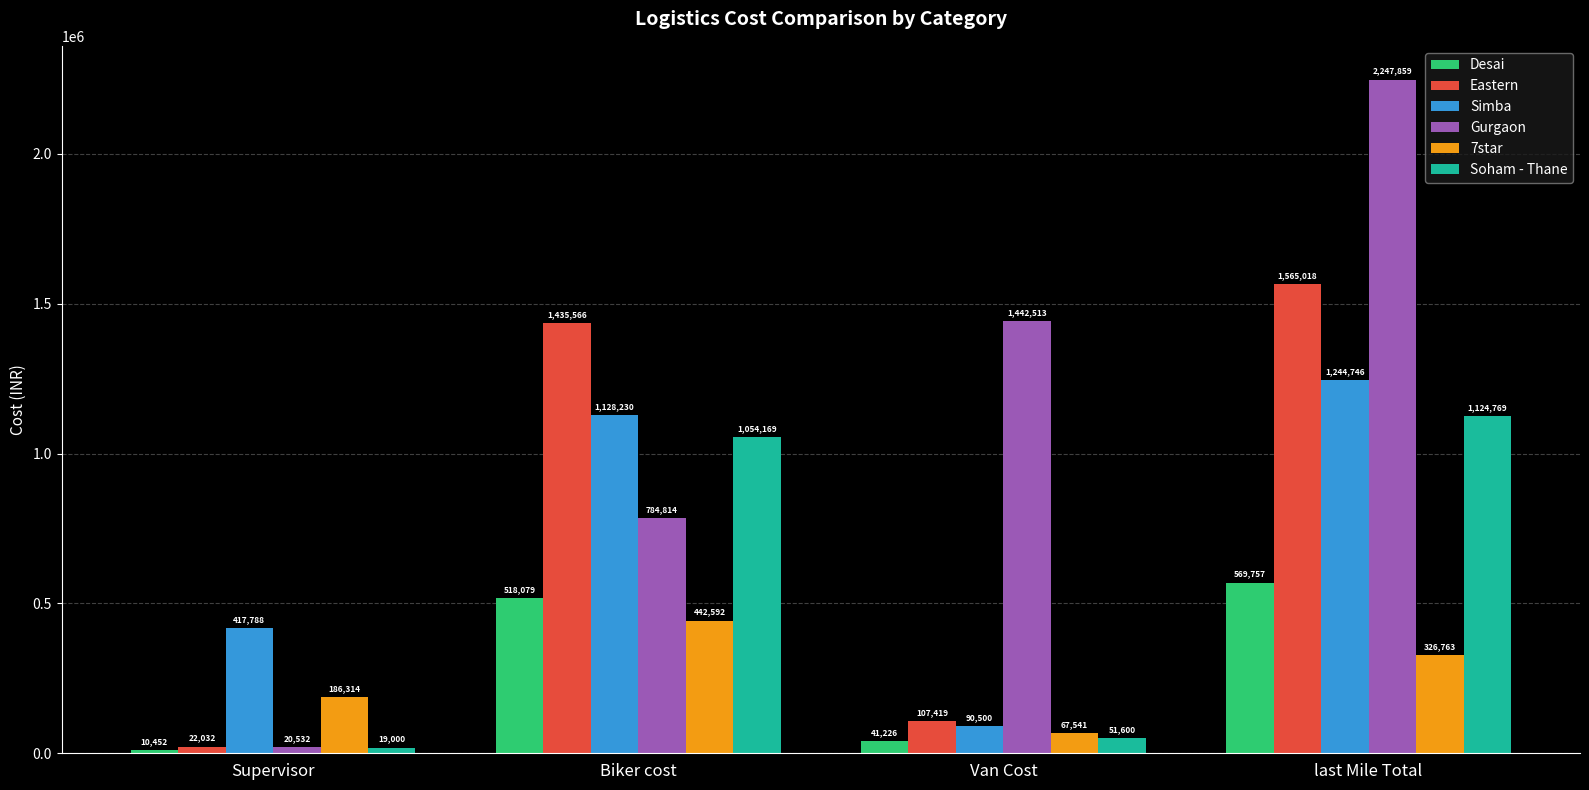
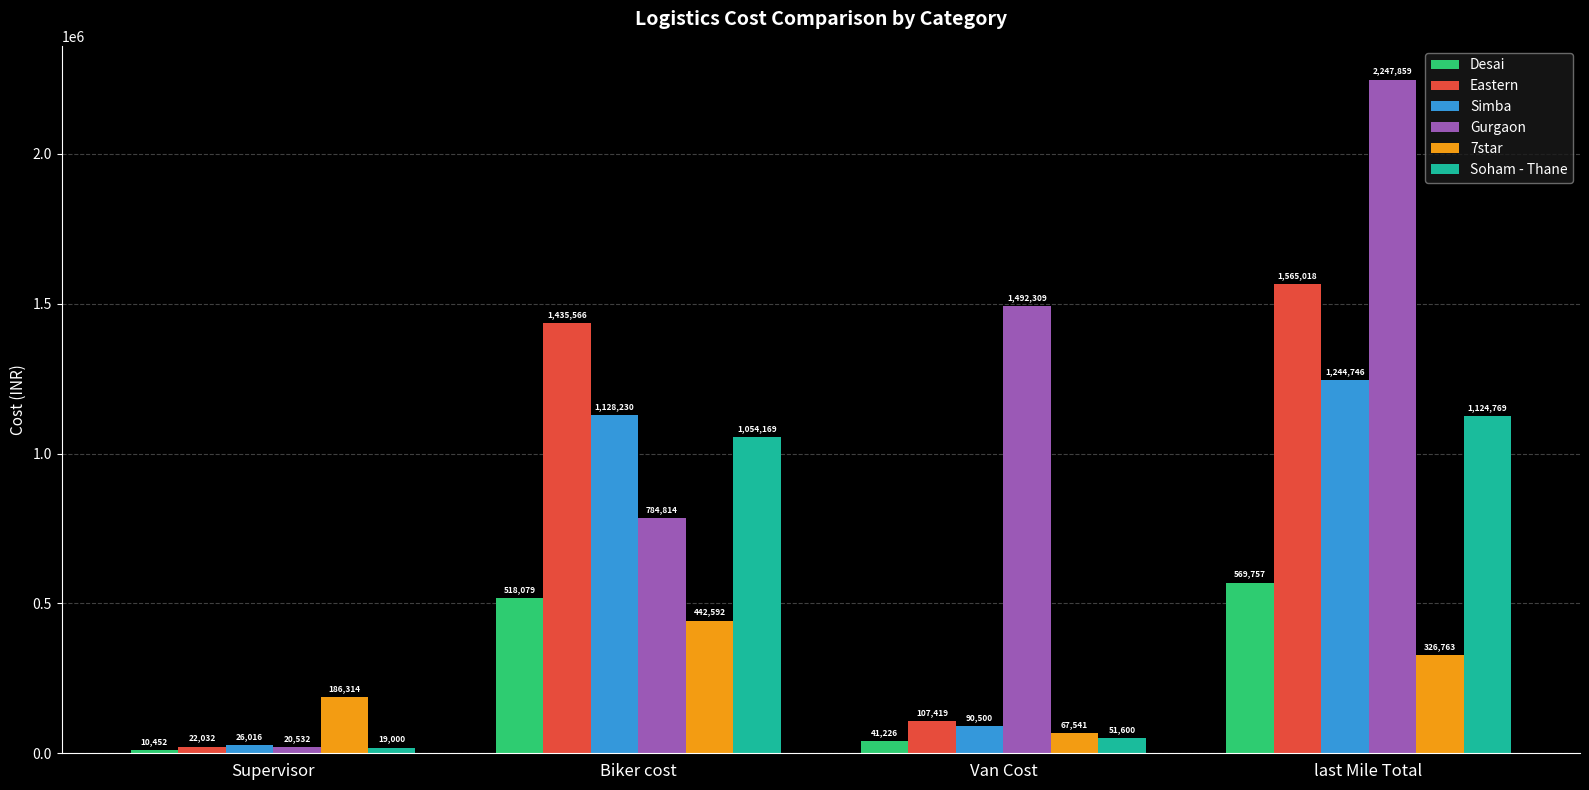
Simba, Supervisor: 417,788 -> 26,016
Gurgaon, Van Cost: 1,442,513 -> 1,492,309
